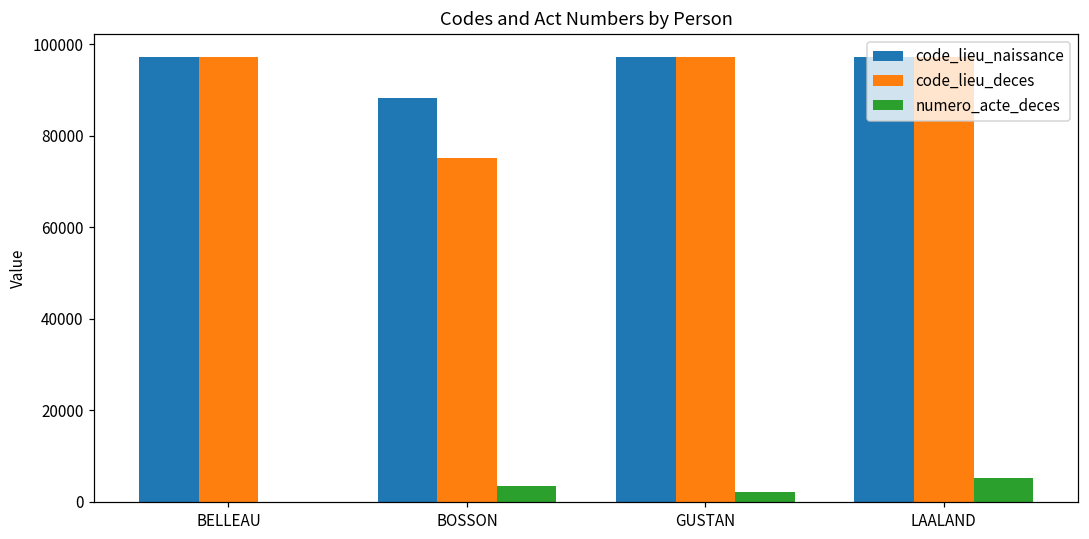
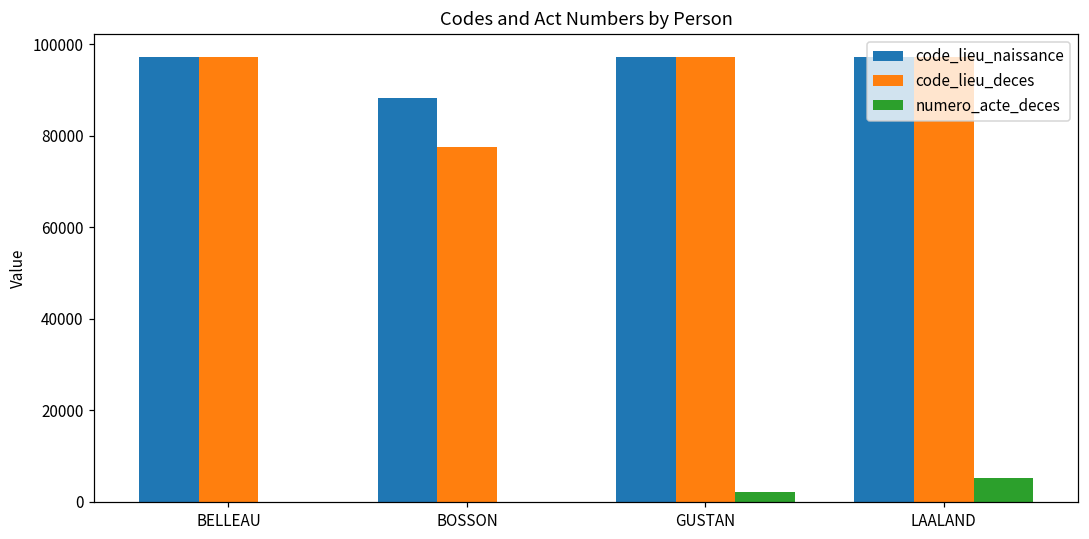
code_lieu_deces, BOSSON: 75000 -> 78000
numero_acte_deces, BOSSON: 3000 -> 0
